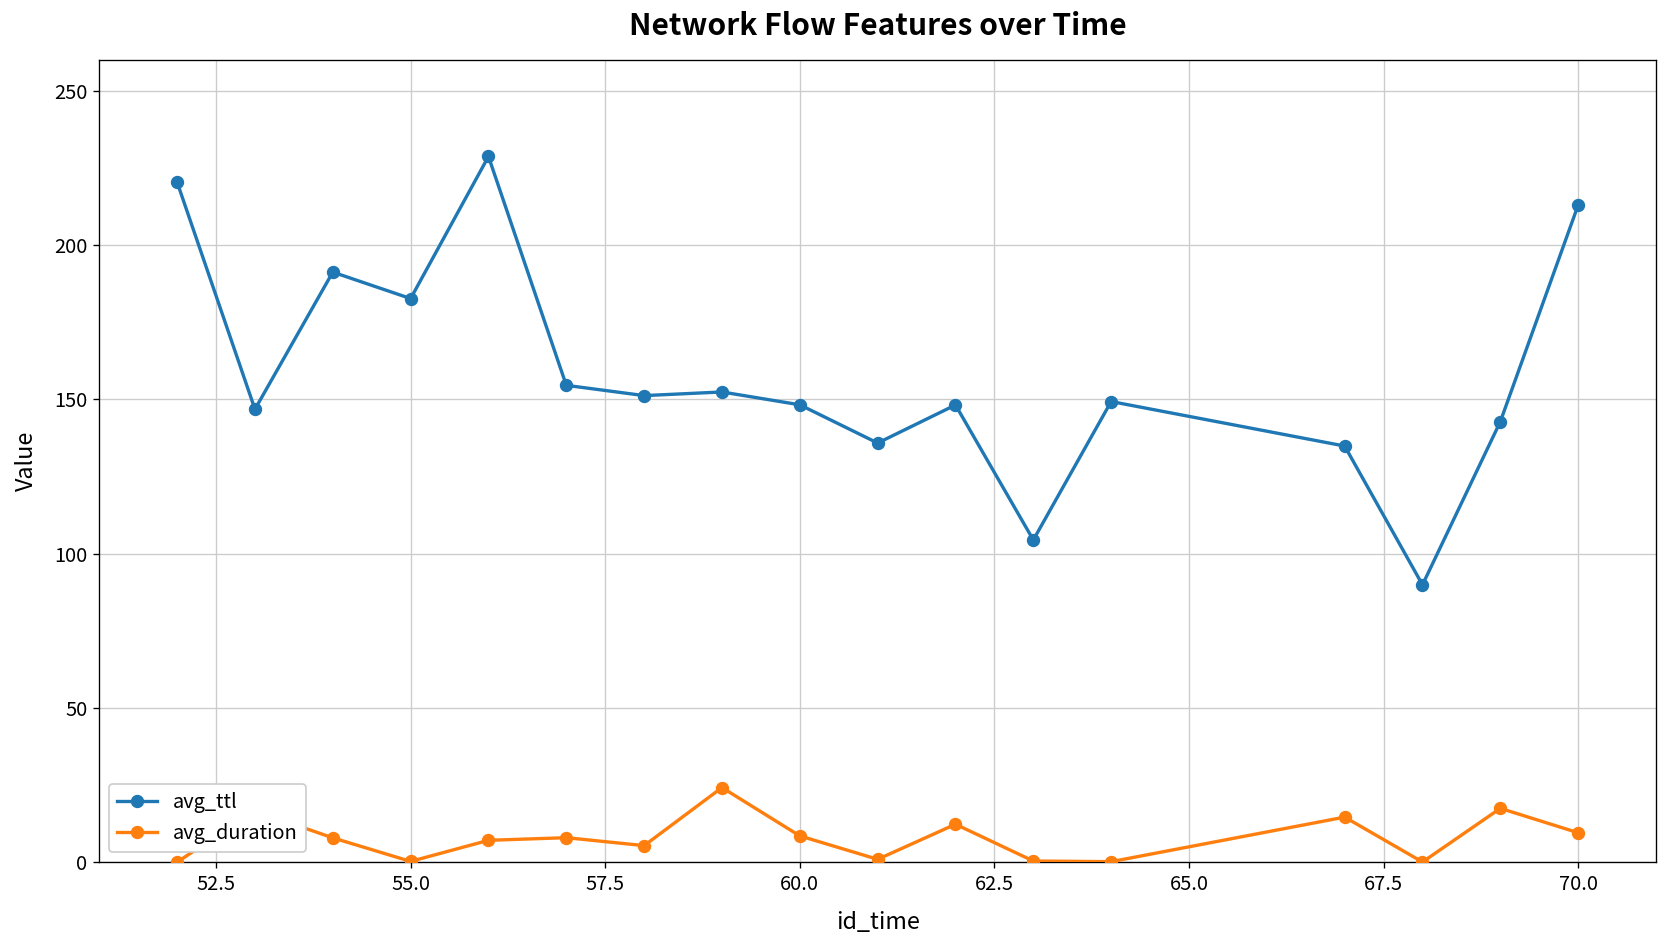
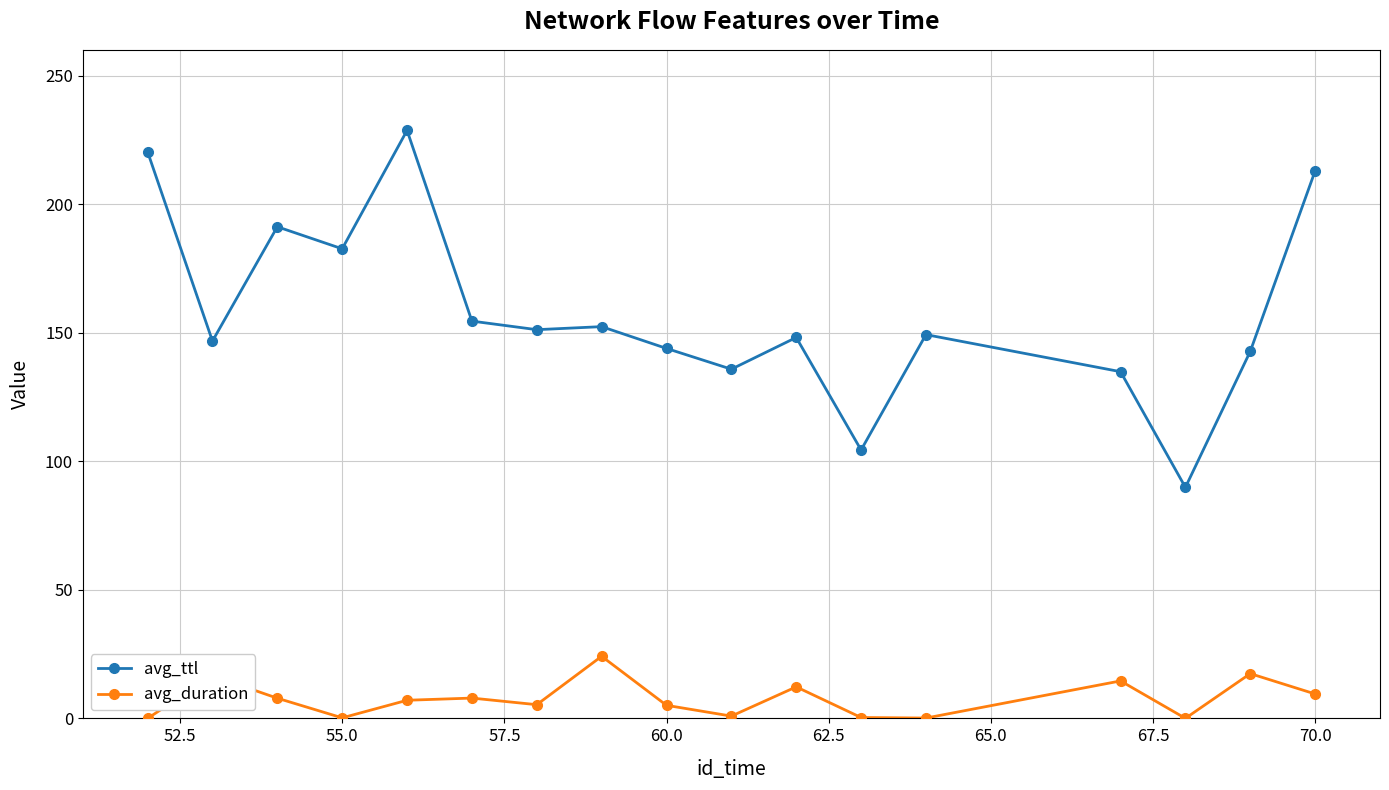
avg_ttl, 60.0: 148 -> 144
avg_duration, 60.0: 8 -> 5
